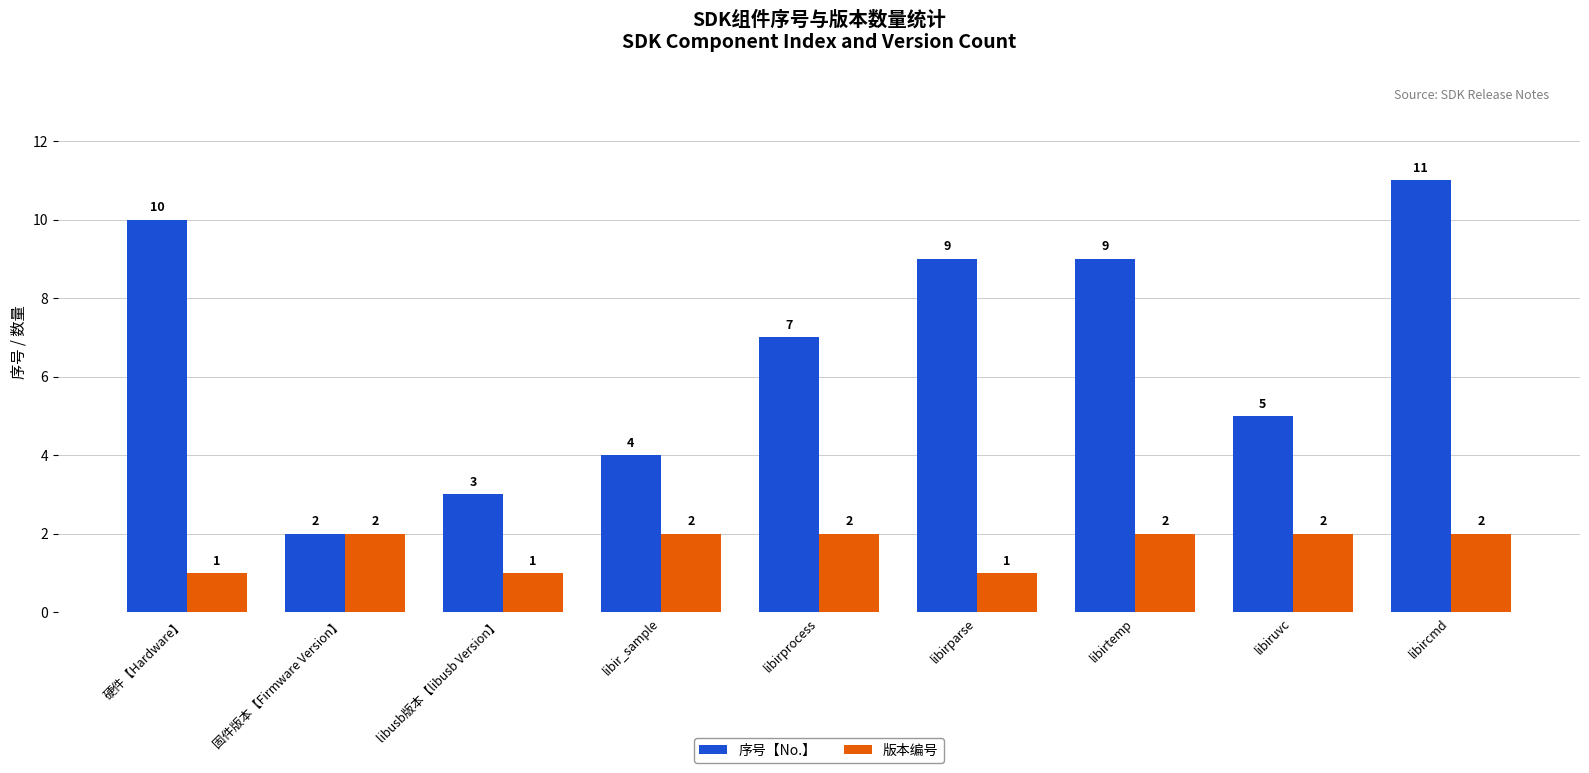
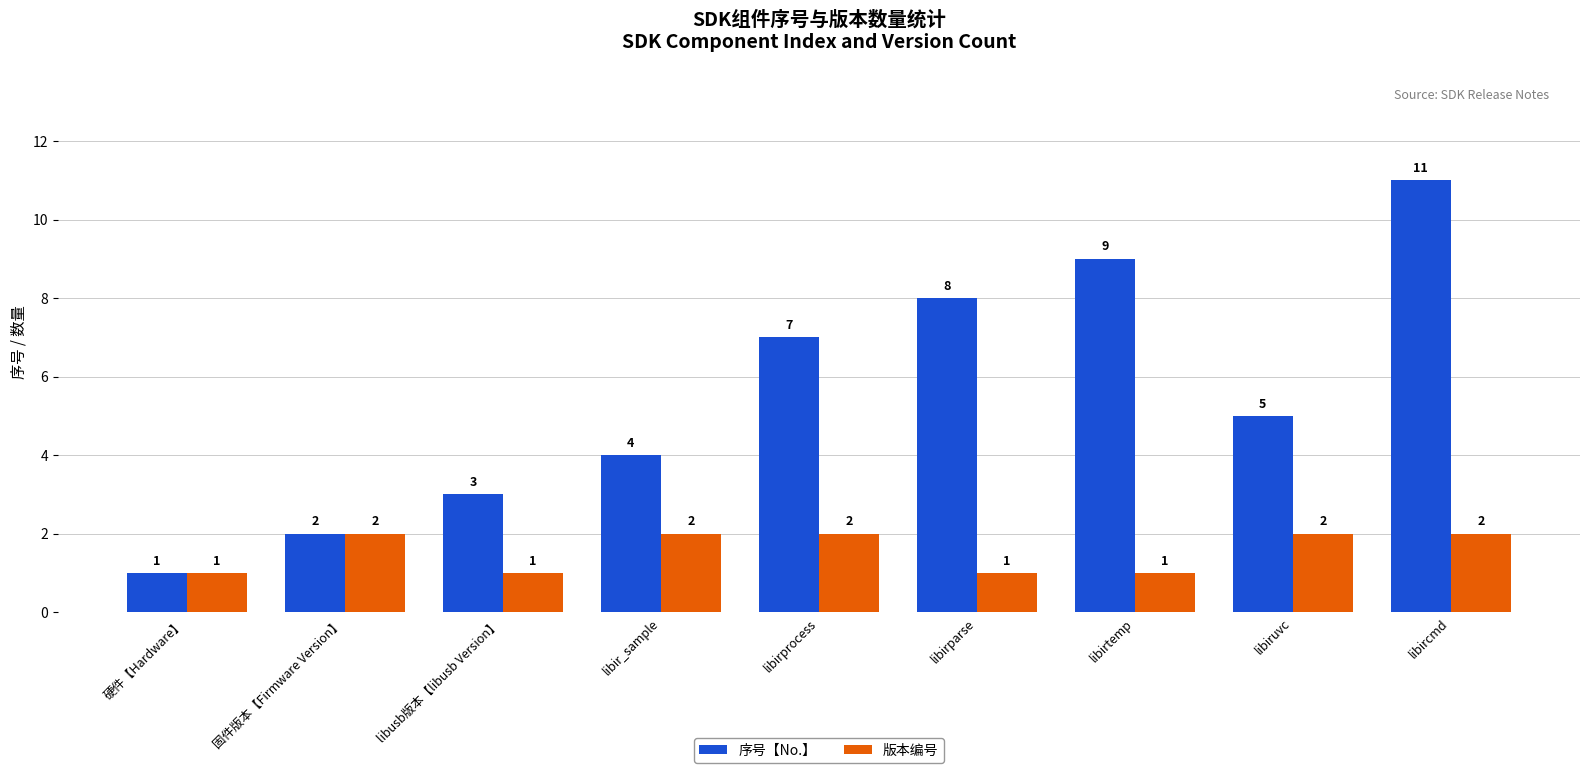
序号【No.】, 硬件【Hardware】: 10 -> 1
序号【No.】, libirparse: 9 -> 8
版本编号, libirtemp: 2 -> 1
